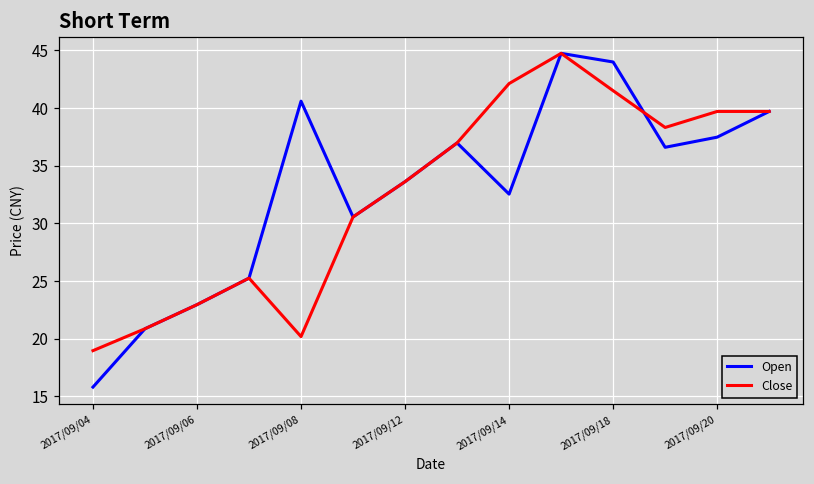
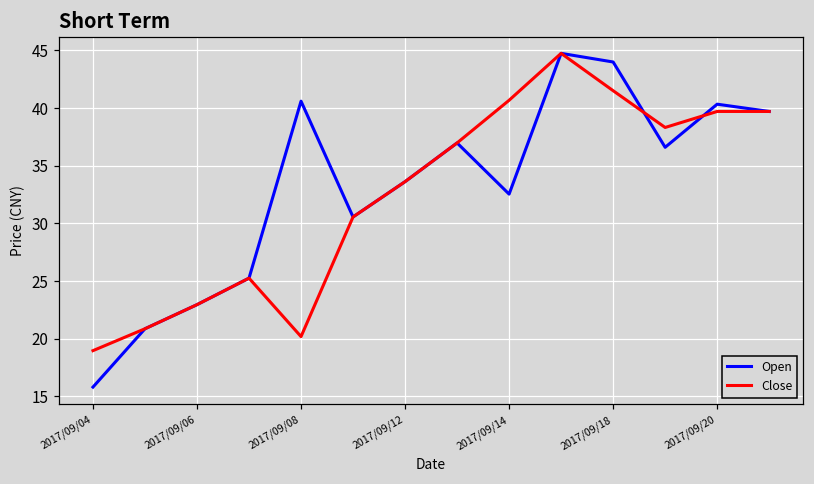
Close, 2017/09/14: 42.1 -> 40.7
Open, 2017/09/20: 37.5 -> 40.3
